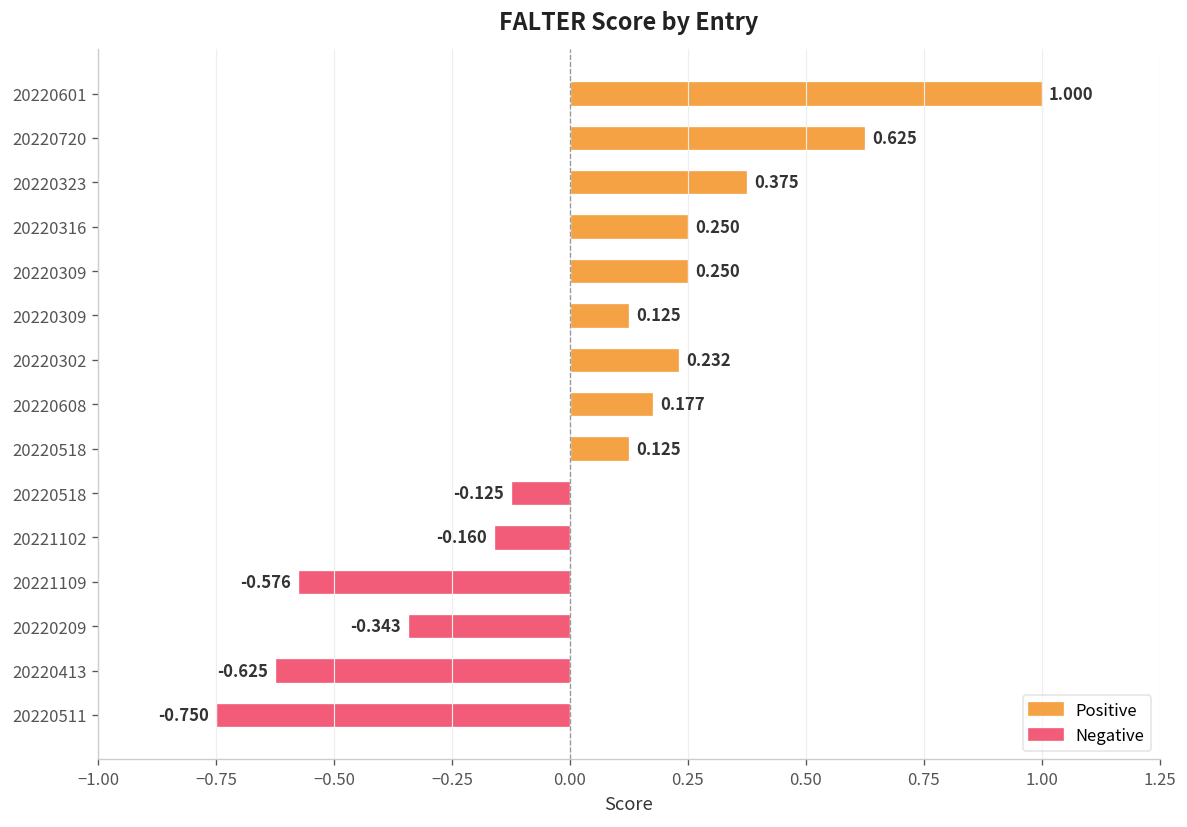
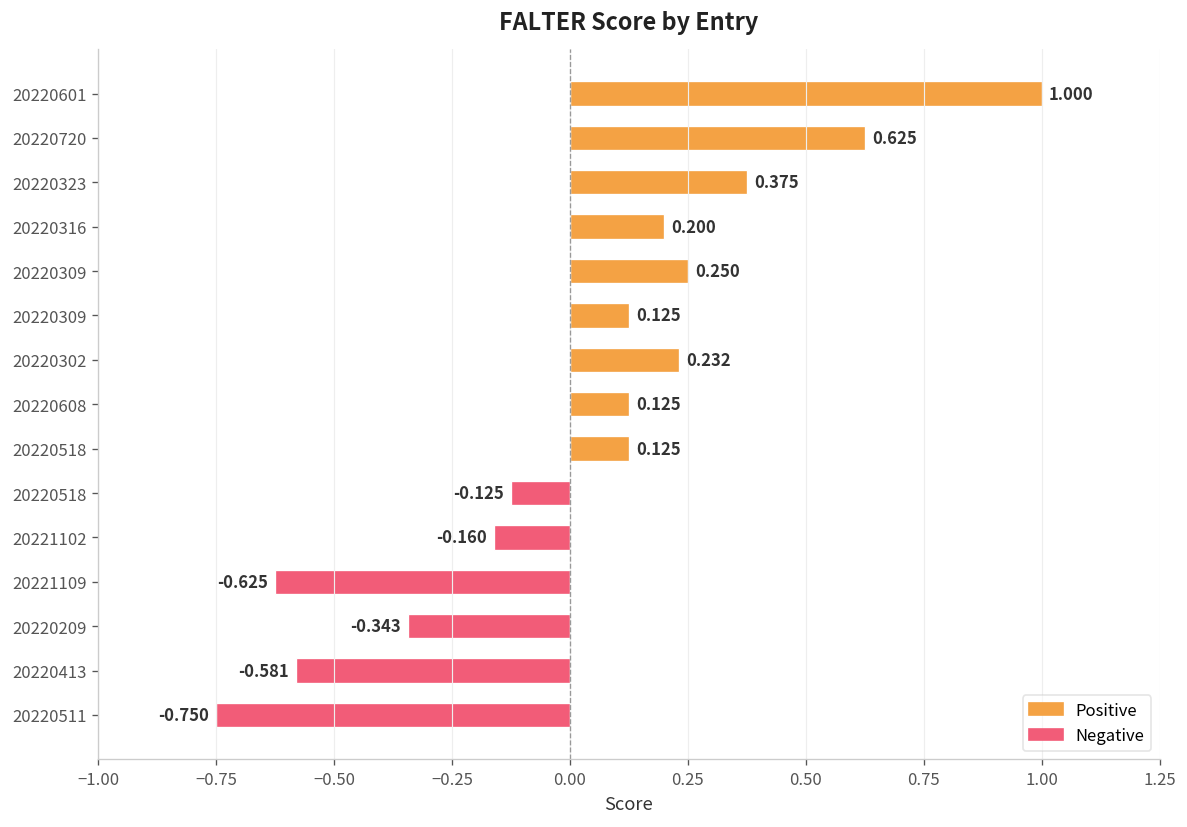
20220316: 0.250 -> 0.200
20220608: 0.177 -> 0.125
20221109: -0.576 -> -0.625
20220413: -0.625 -> -0.581
